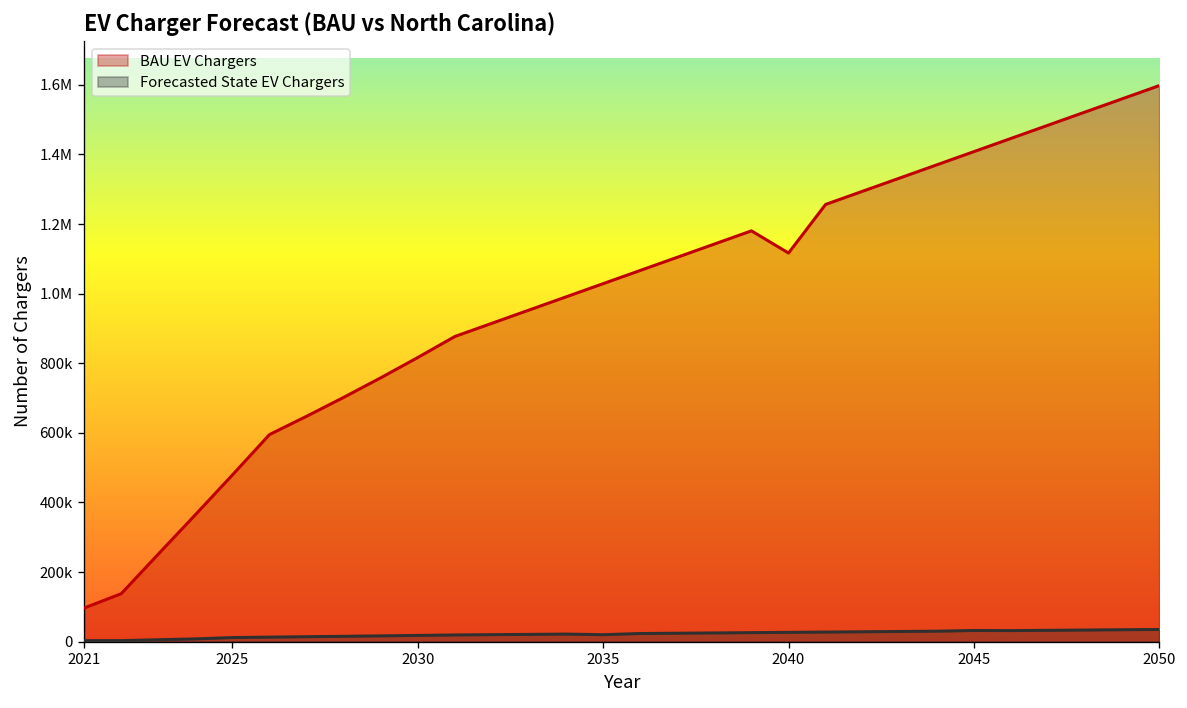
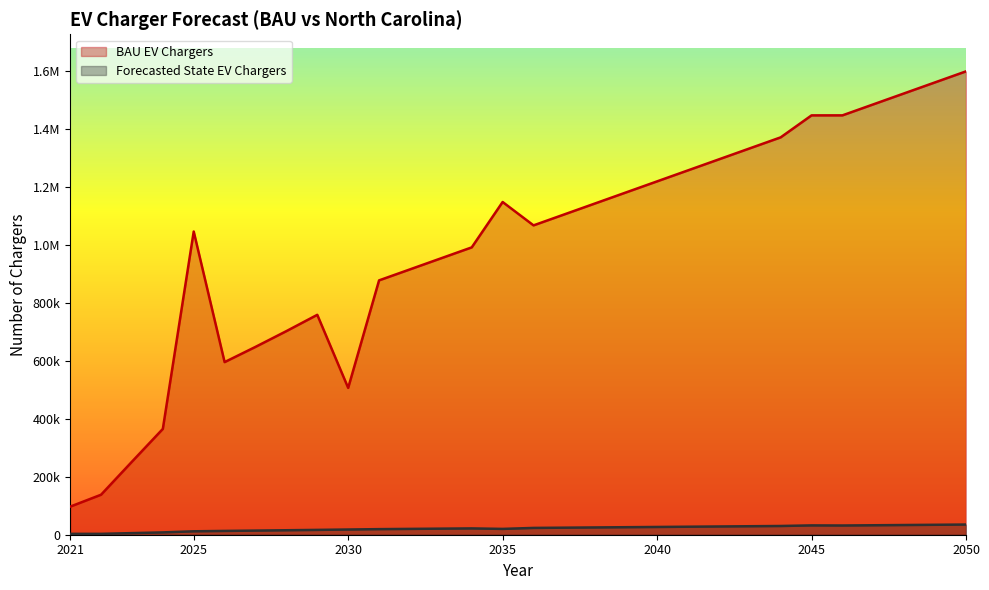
BAU EV Chargers, 2025: 480000 -> 1050000
BAU EV Chargers, 2030: 820000 -> 510000
BAU EV Chargers, 2035: 1030000 -> 1150000
BAU EV Chargers, 2040: 1120000 -> 1220000
BAU EV Chargers, 2045: 1410000 -> 1450000
